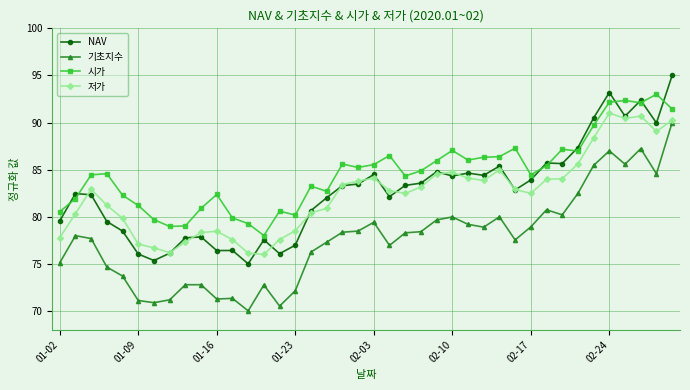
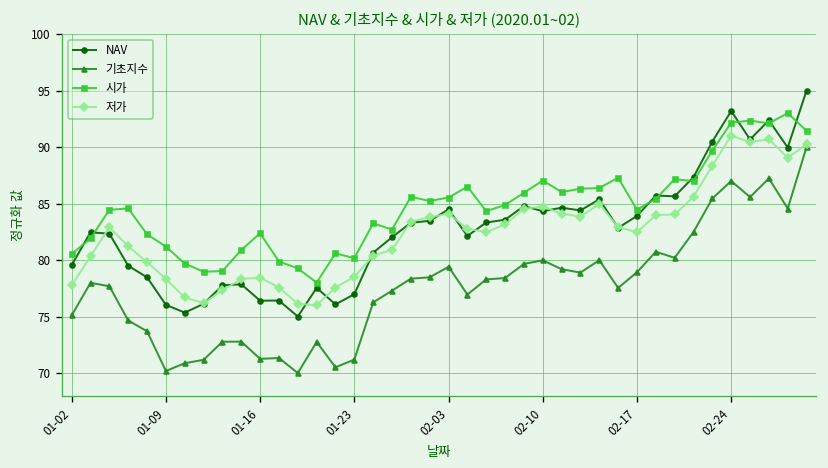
기초지수, 01-09: 71 -> 70
저가, 01-09: 77 -> 78
기초지수, 01-23: 72 -> 71
